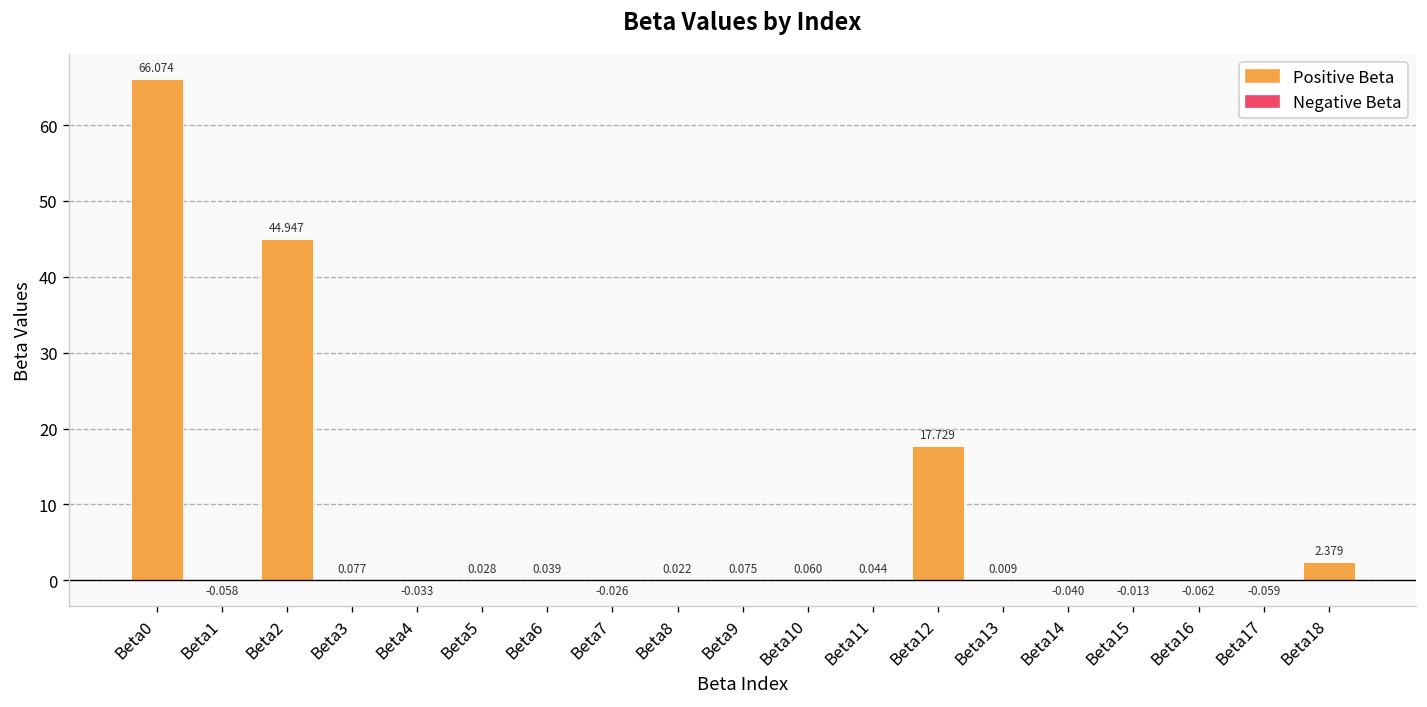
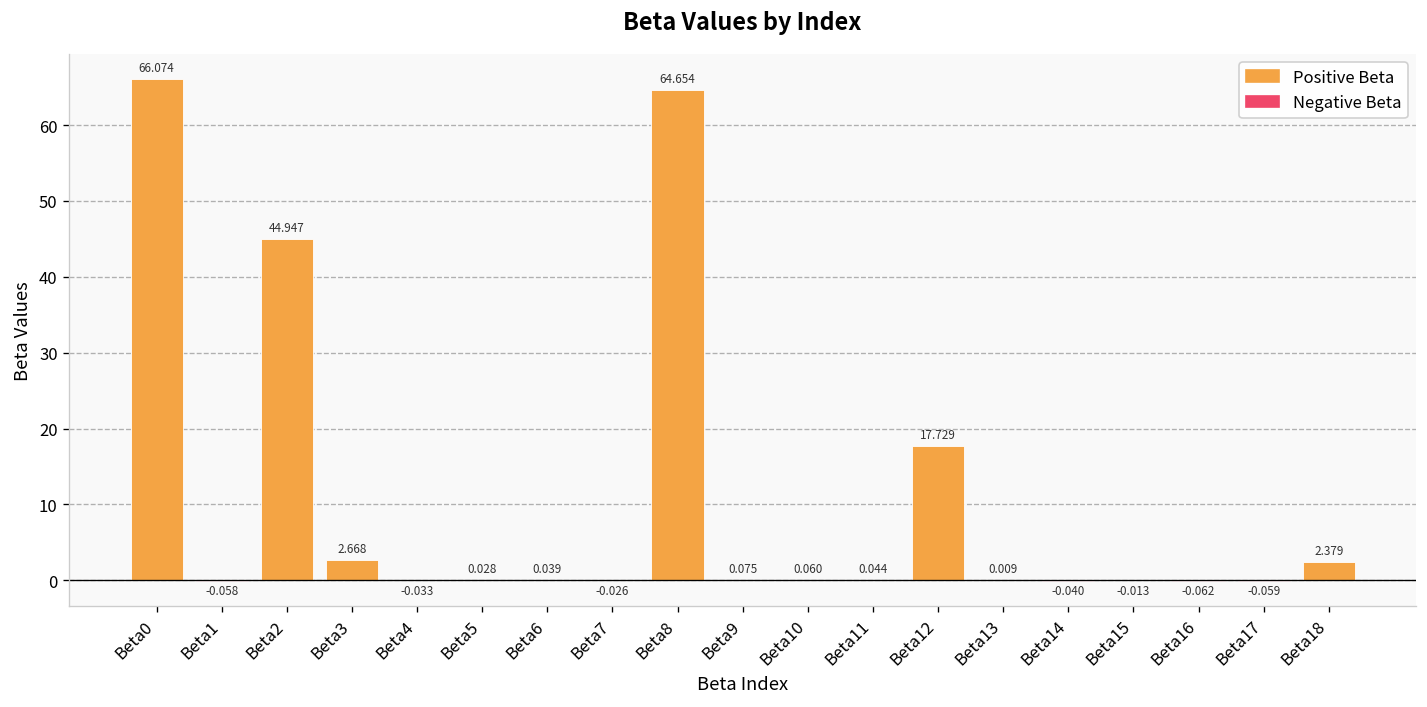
Beta3: 0.077 -> 2.668
Beta8: 0.022 -> 64.654
